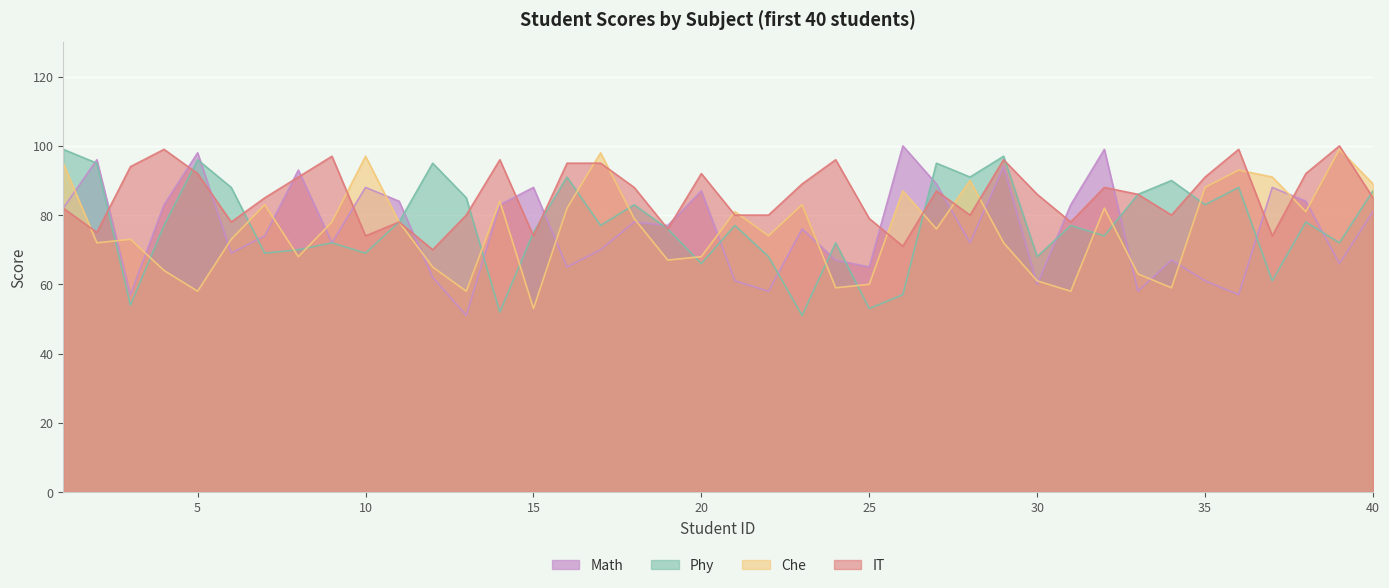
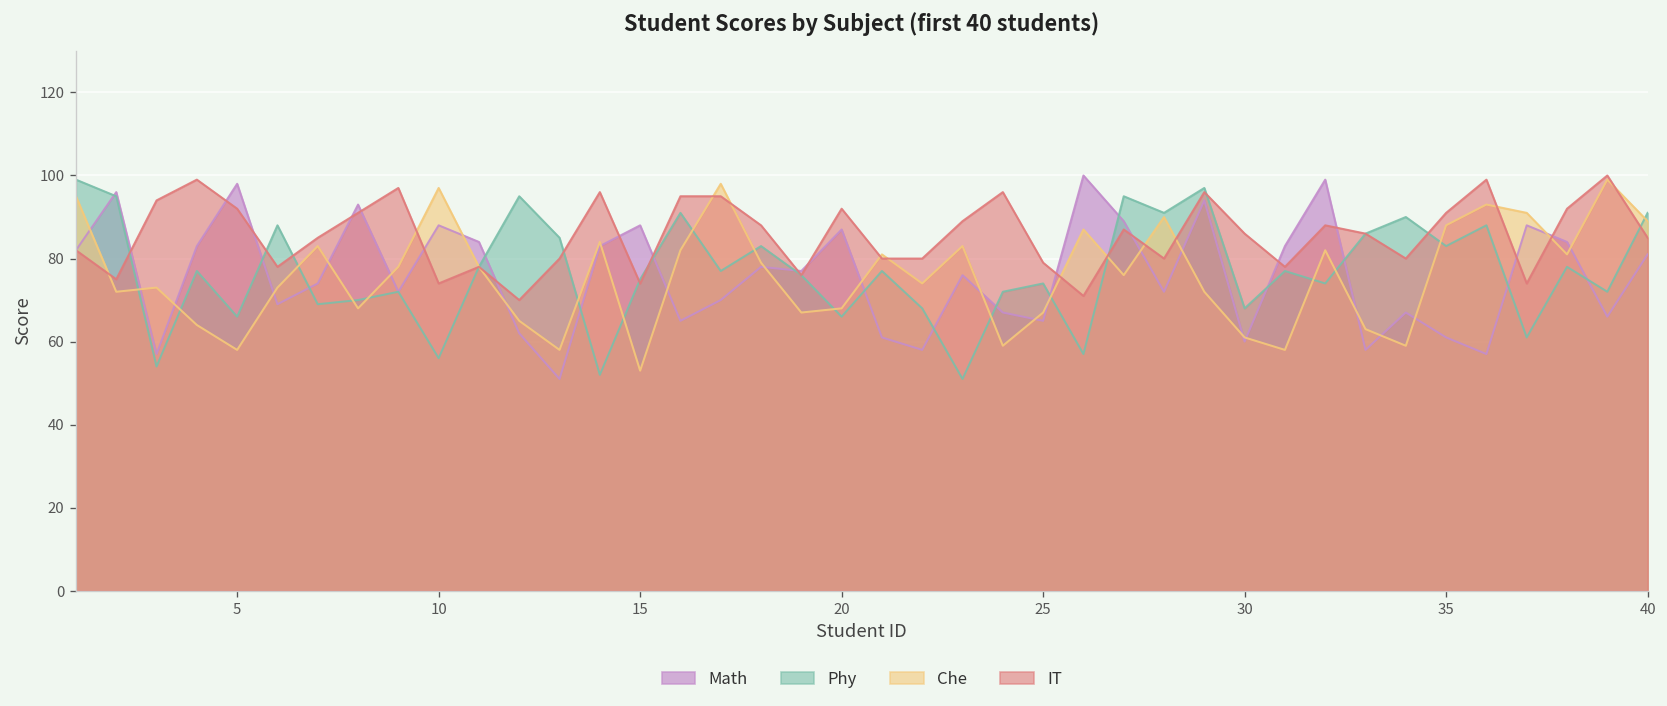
Phy, 5: 96 -> 66
Phy, 10: 69 -> 56
Phy, 25: 53 -> 74
Che, 25: 60 -> 67
Phy, 40: 87 -> 91
